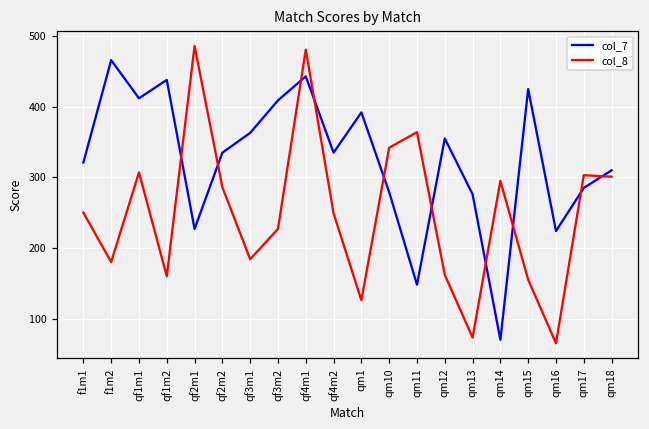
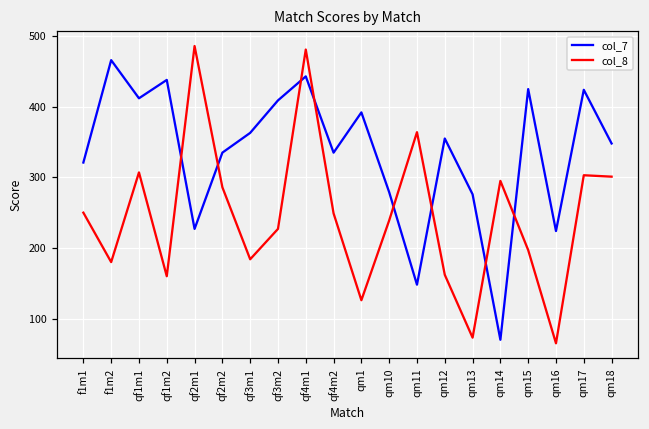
col_8, qm10: 340 -> 240
col_8, qm15: 160 -> 200
col_7, qm17: 290 -> 420
col_7, qm18: 310 -> 350
